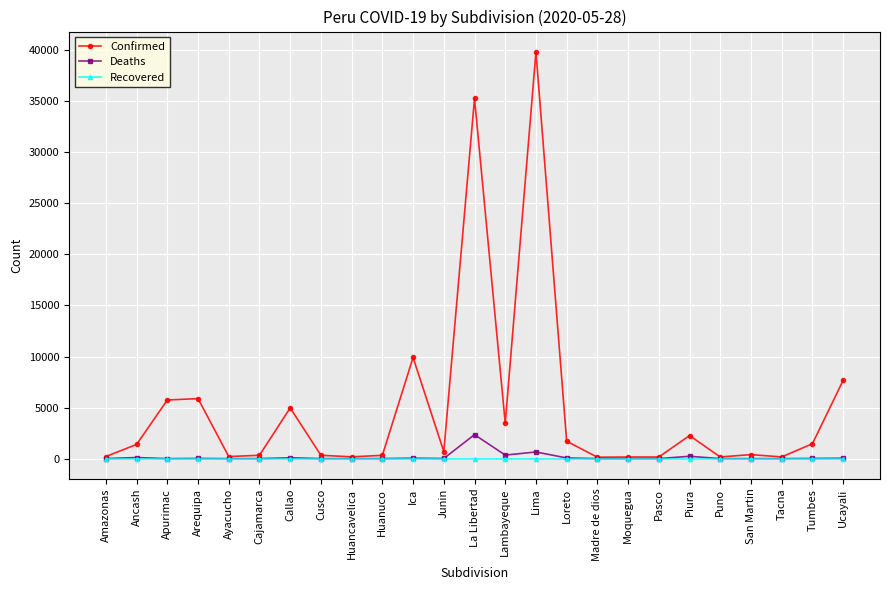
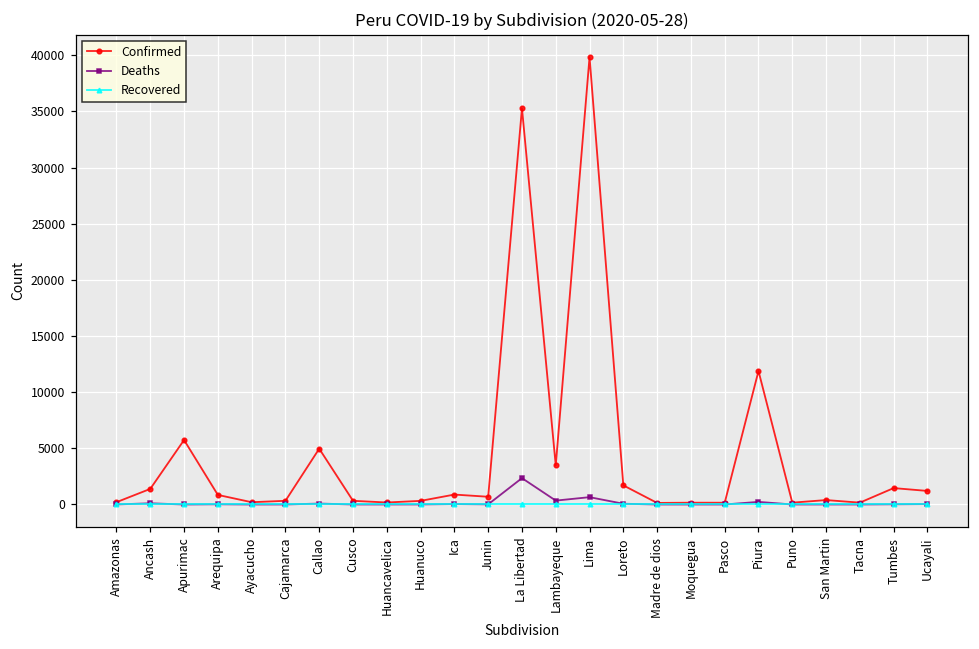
Confirmed, Arequipa: 5900 -> 900
Confirmed, Ica: 9900 -> 900
Confirmed, Piura: 2300 -> 11900
Confirmed, Ucayali: 7700 -> 1200
